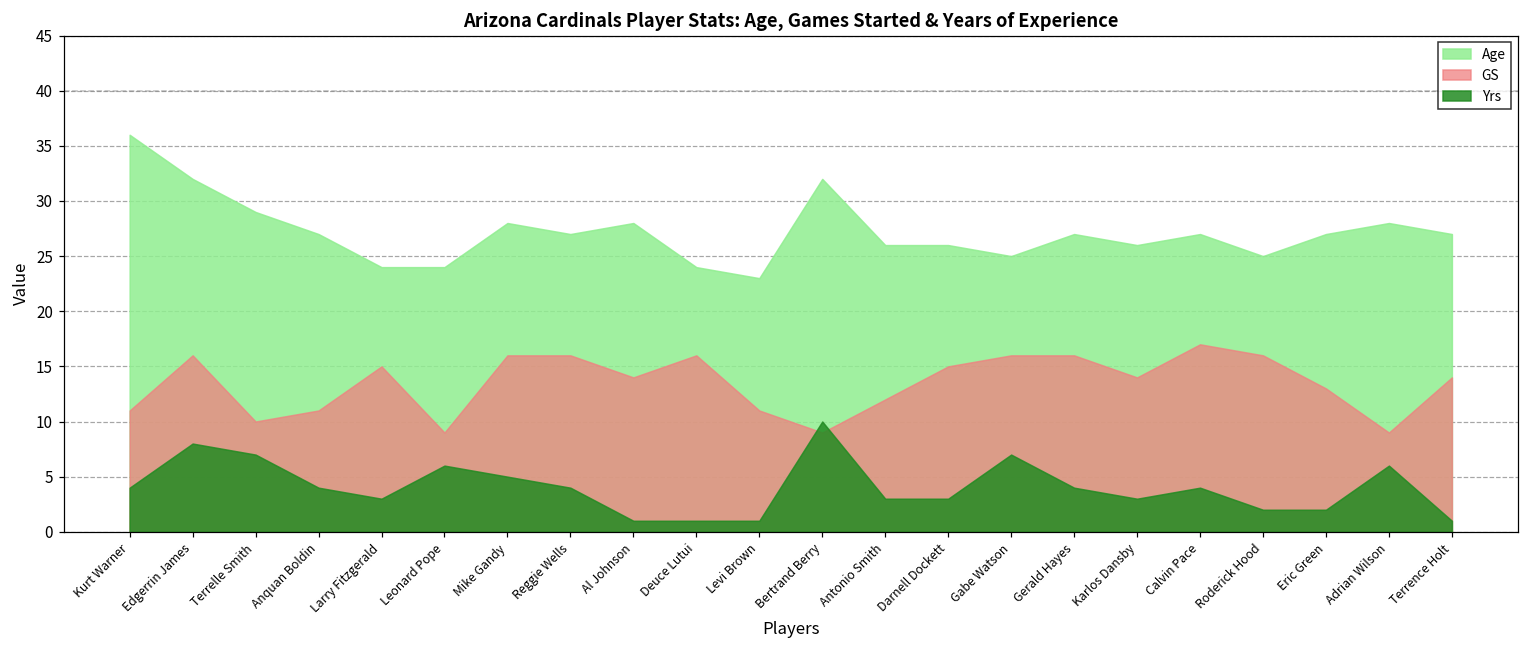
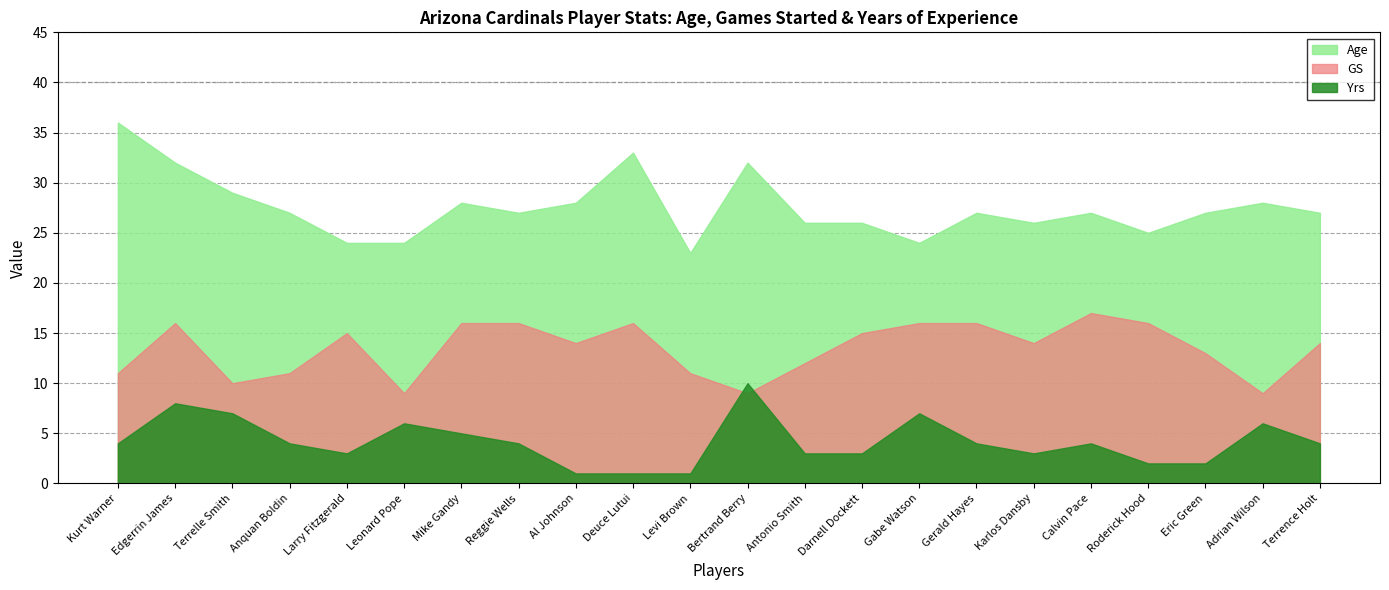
Age, Deuce Lutui: 24 -> 33
Age, Gabe Watson: 25 -> 24
Yrs, Terrence Holt: 1 -> 4
